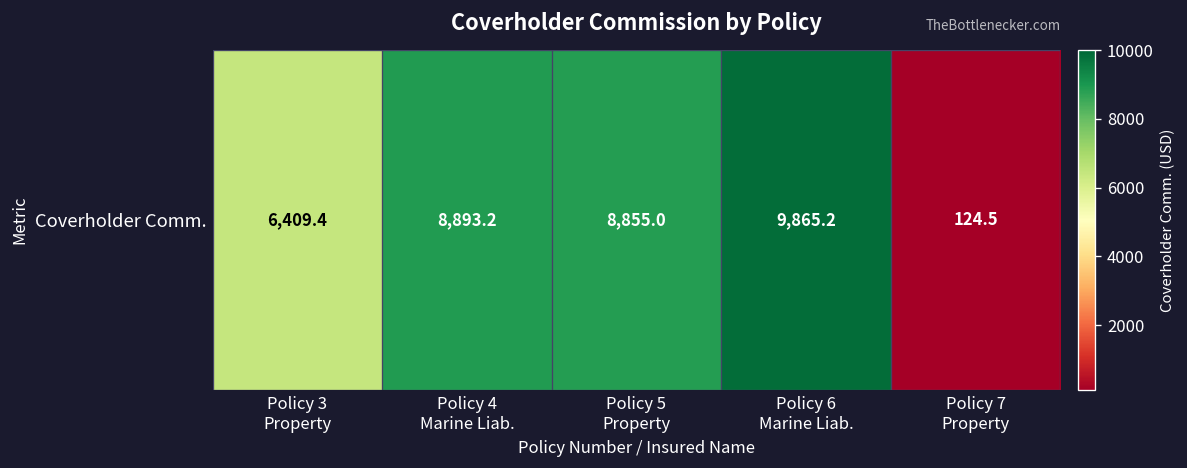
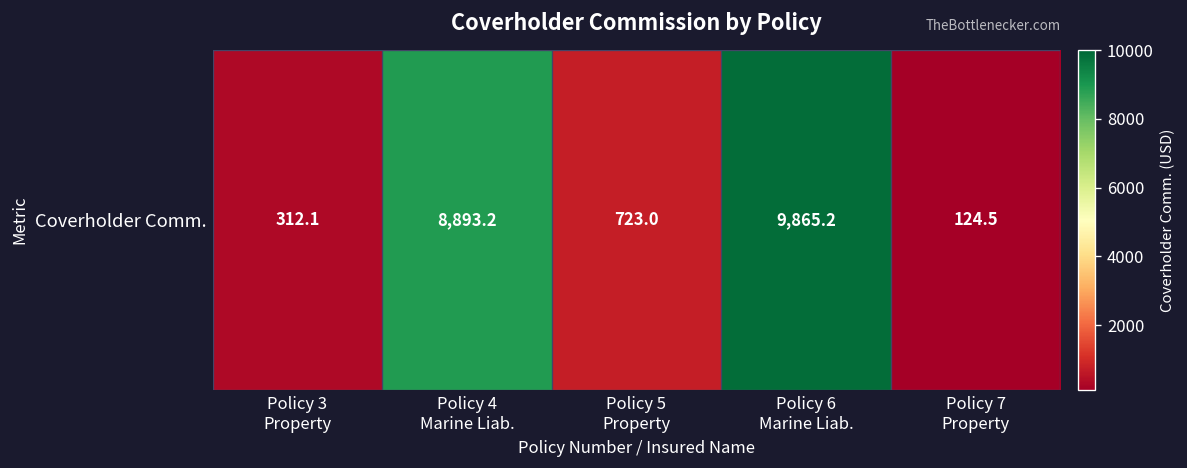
Coverholder Comm., Policy 3 Property: 6,409.4 -> 312.1
Coverholder Comm., Policy 5 Property: 8,855.0 -> 723.0
